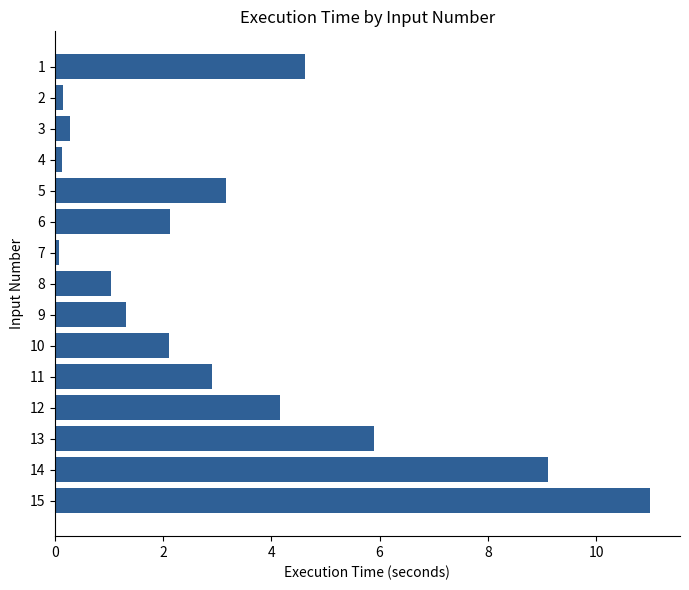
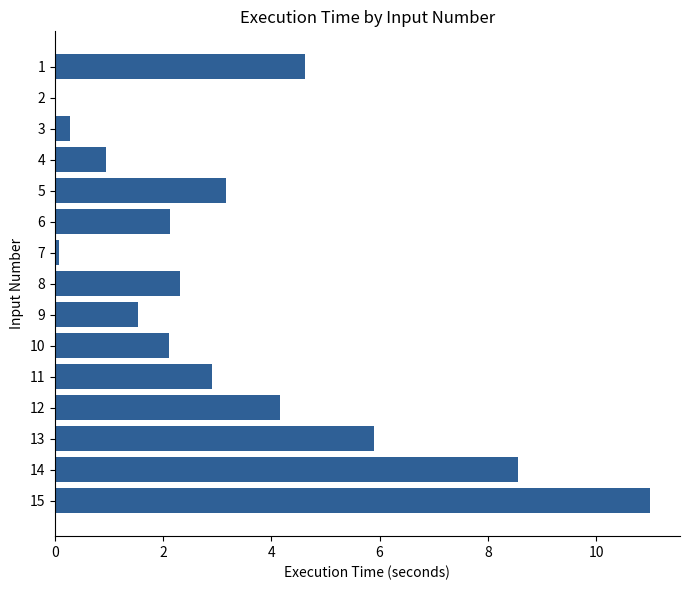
2: 0.2 -> 0.0
4: 0.1 -> 0.9
8: 1.0 -> 2.3
9: 1.3 -> 1.5
14: 9.1 -> 8.6
